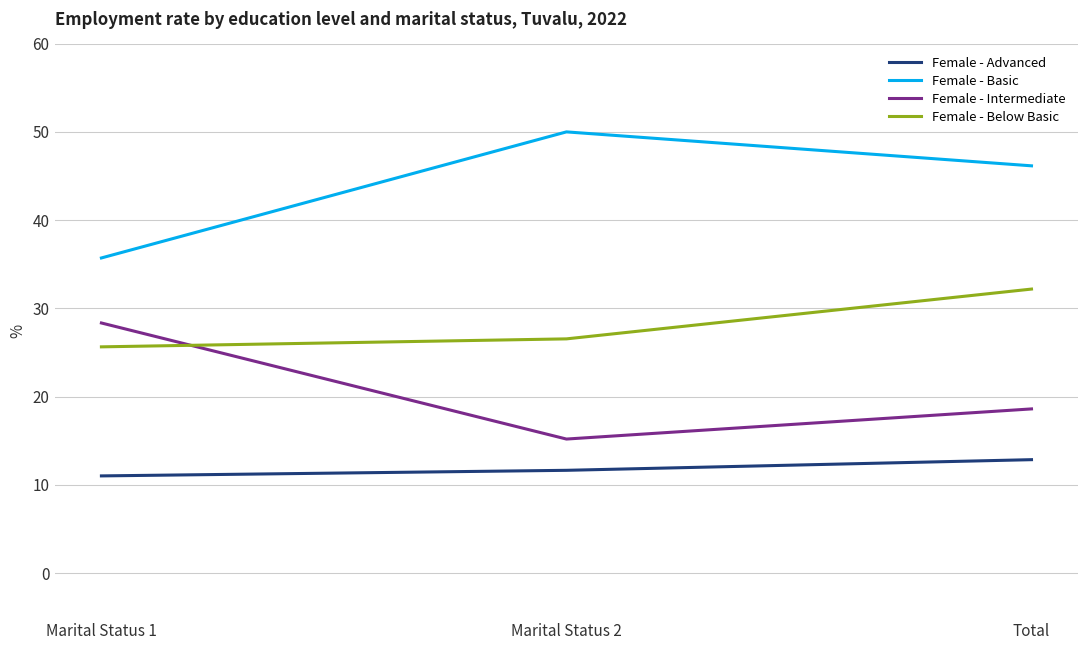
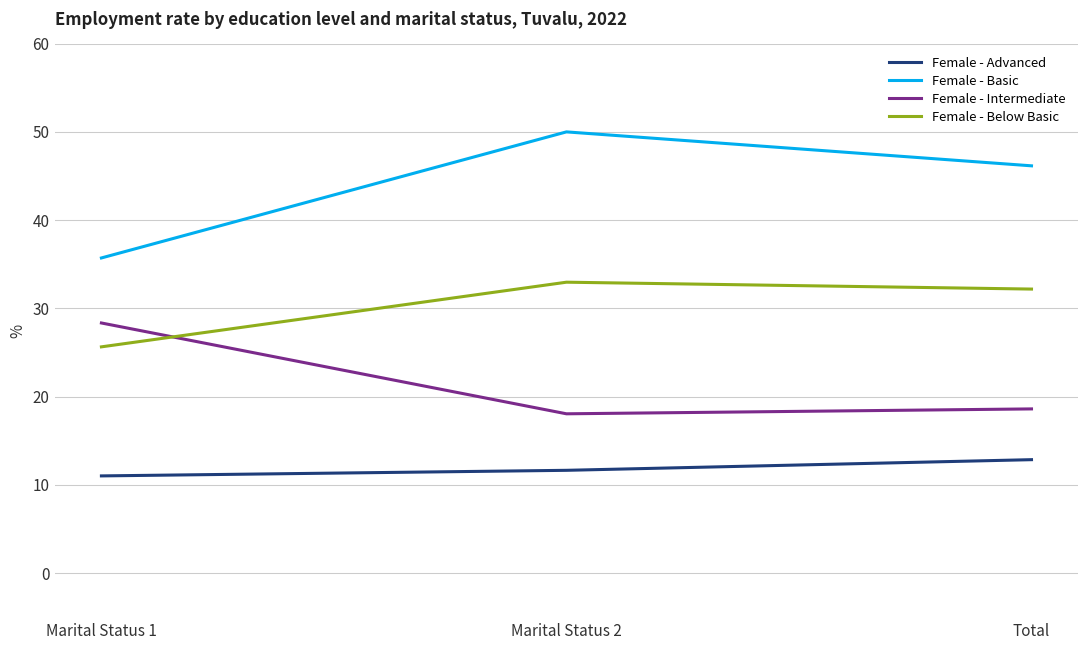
Female - Intermediate, Marital Status 2: 15 -> 18
Female - Below Basic, Marital Status 2: 27 -> 33
